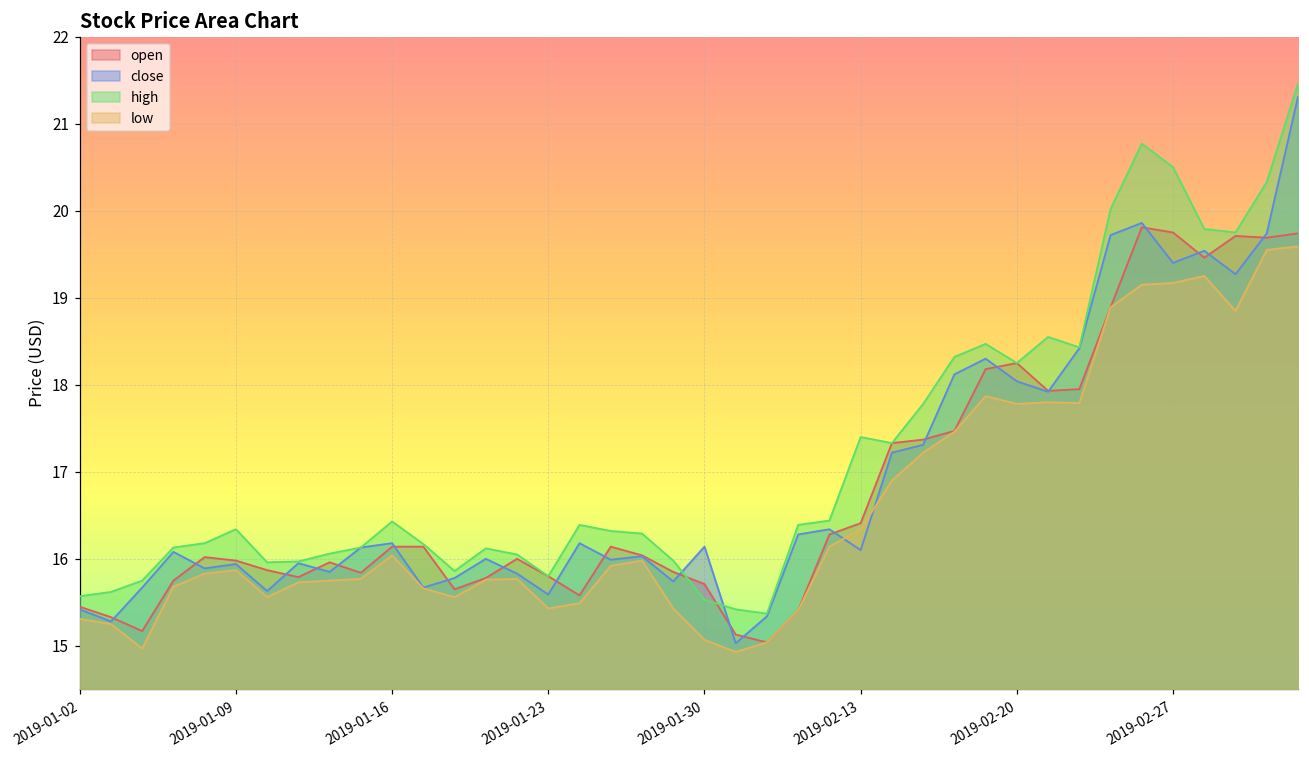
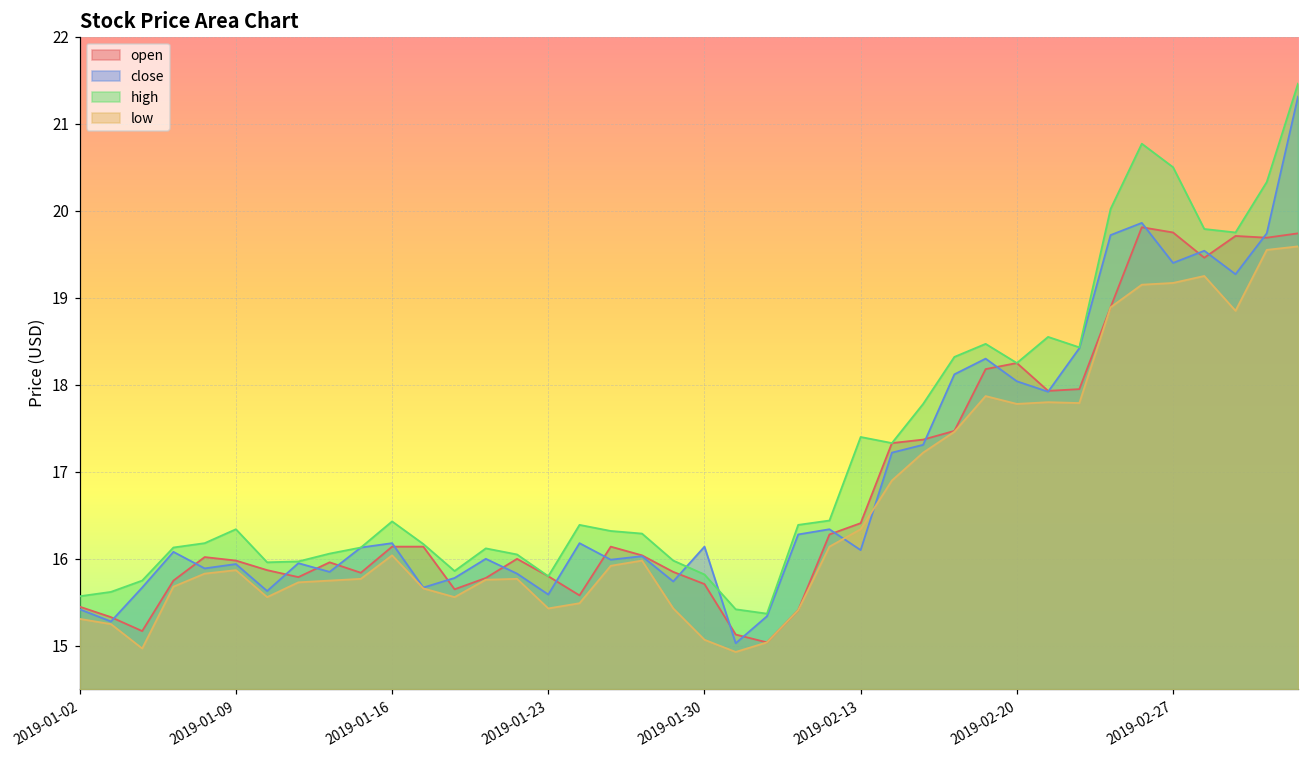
high, 2019-01-30: 15.5 -> 15.8
